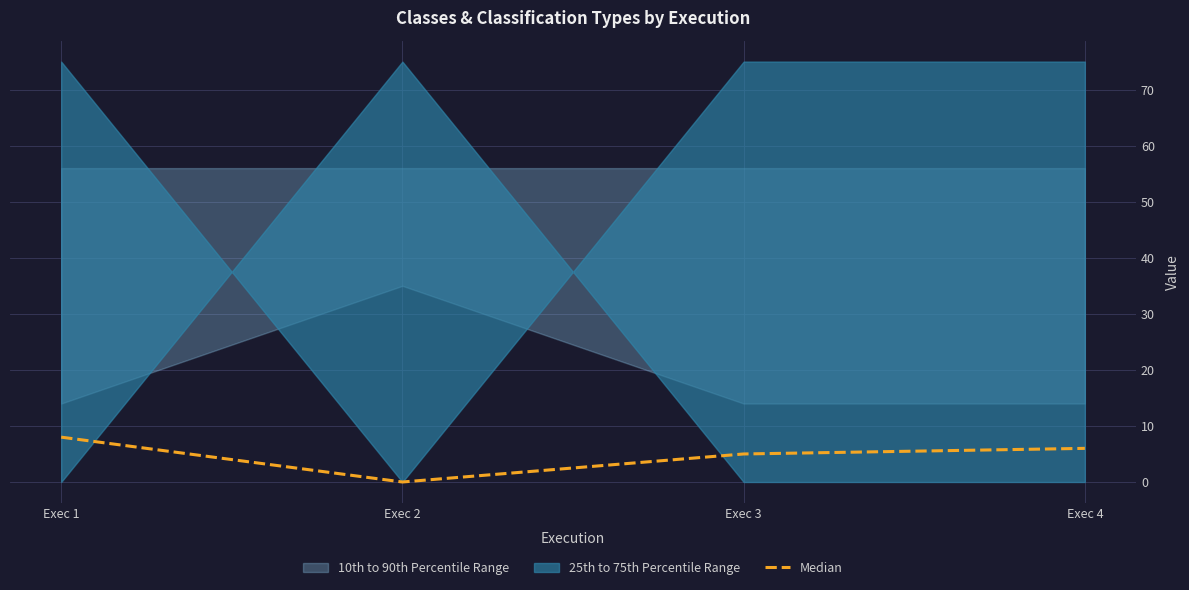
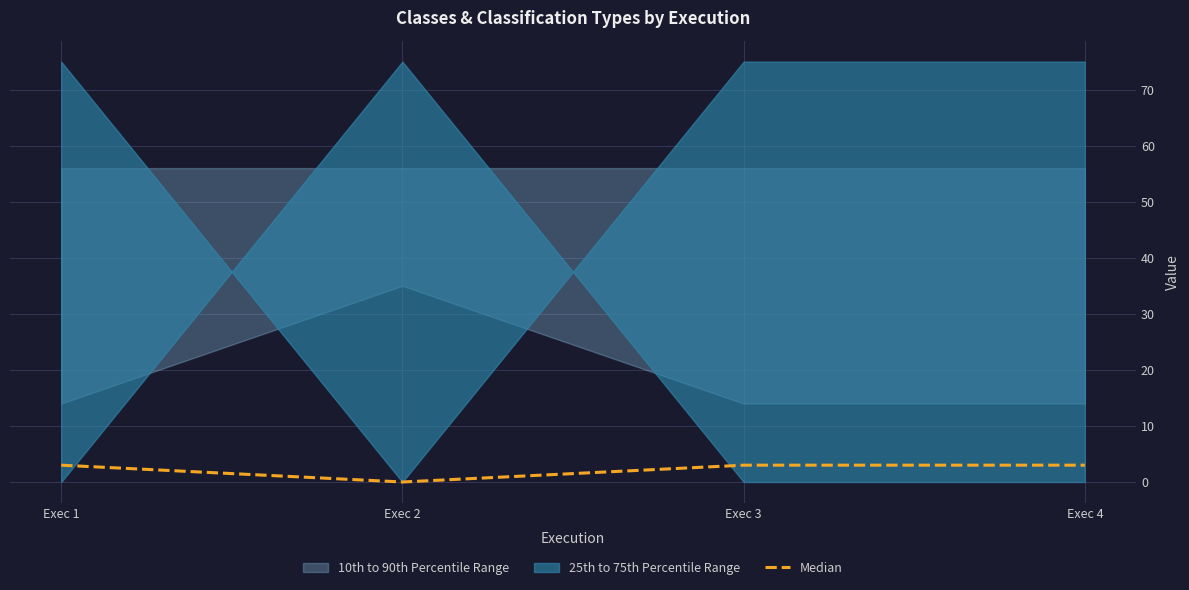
Median, Exec 1: 8 -> 3
Median, Exec 3: 5 -> 3
Median, Exec 4: 6 -> 3
